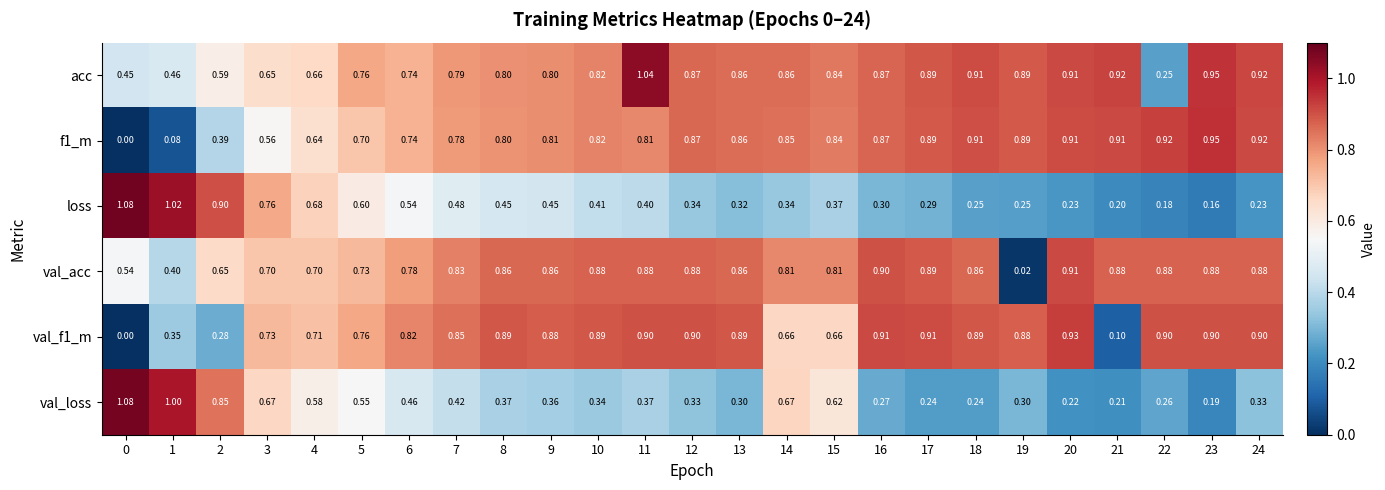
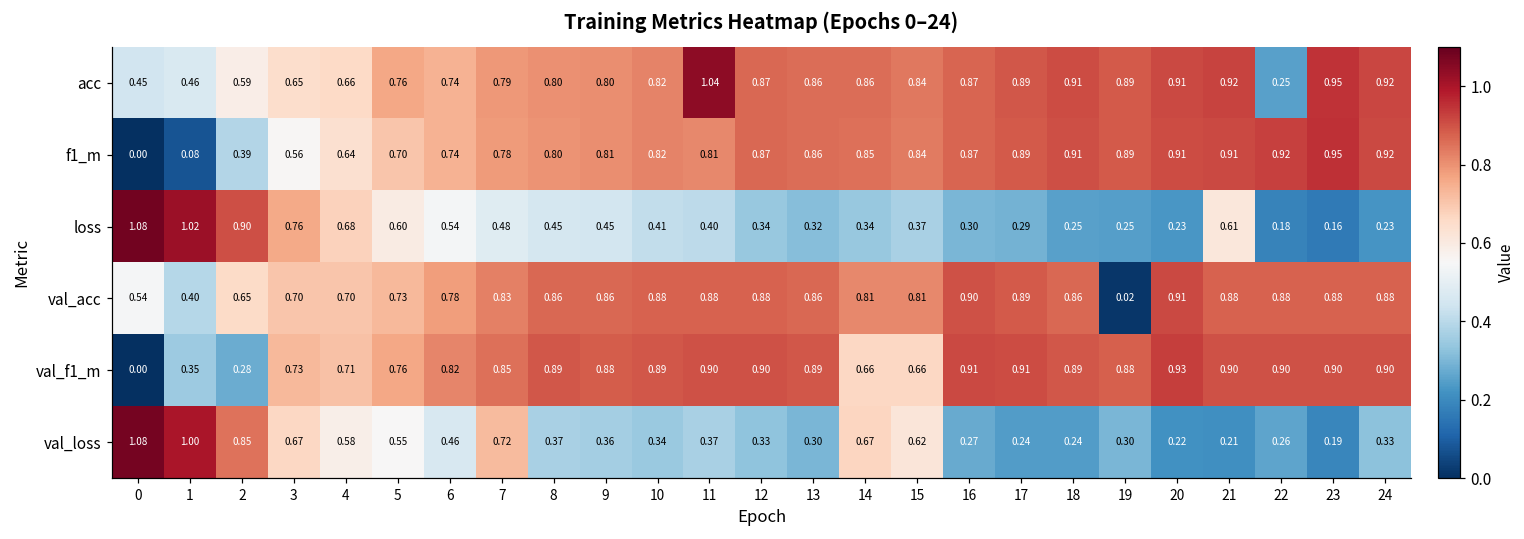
loss, 21: 0.20 -> 0.61
val_f1_m, 21: 0.10 -> 0.90
val_loss, 7: 0.42 -> 0.72
